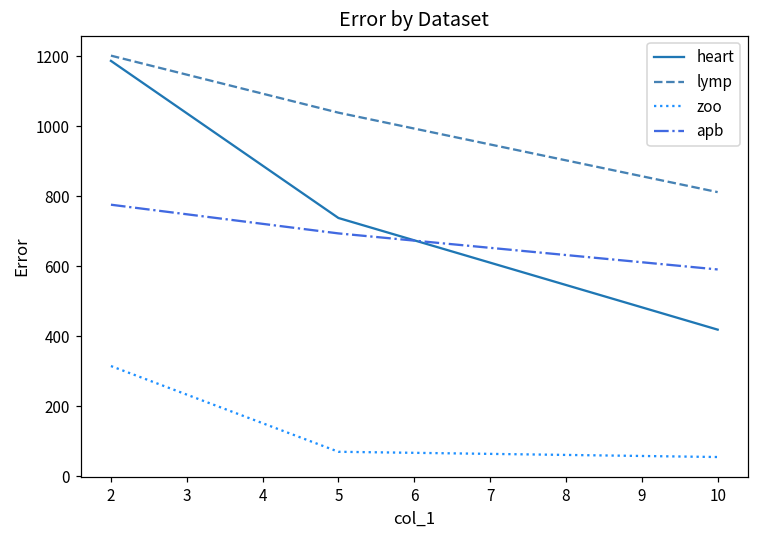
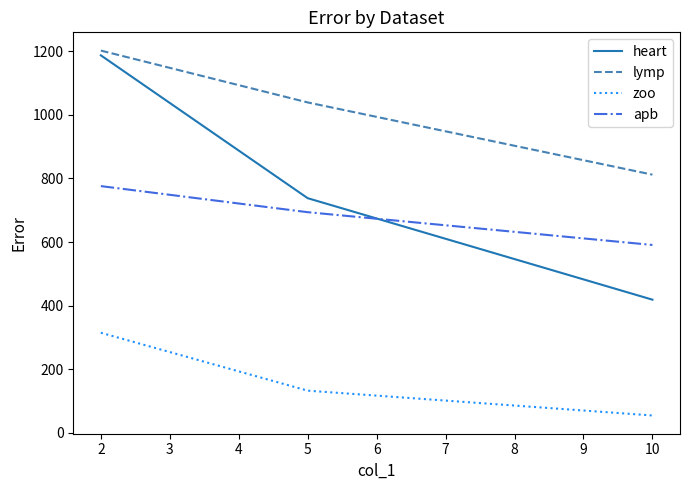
zoo, 5: 70 -> 130
